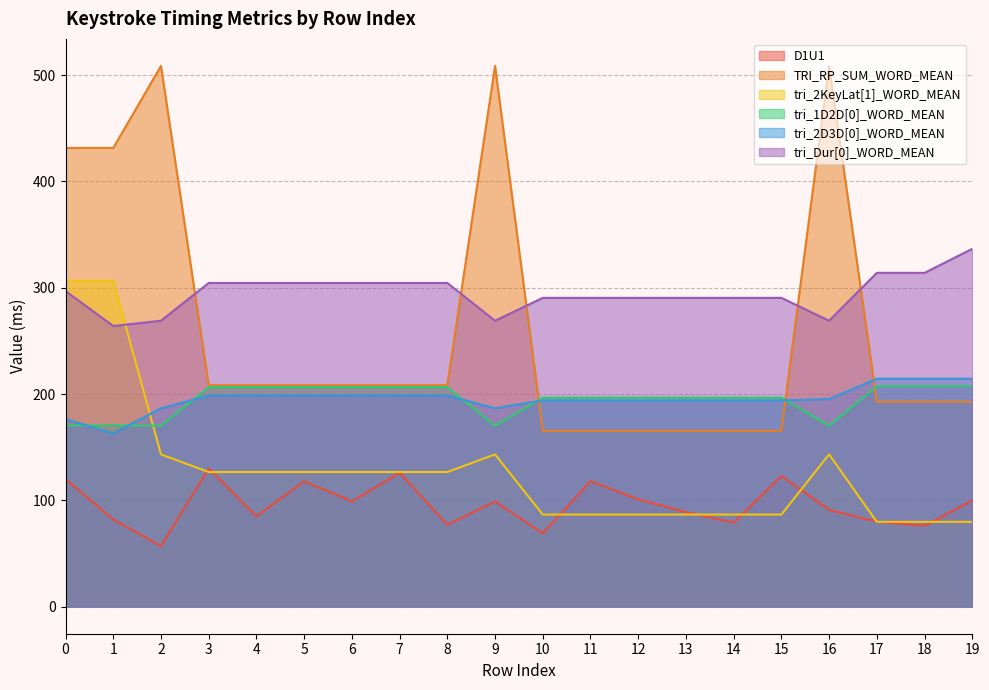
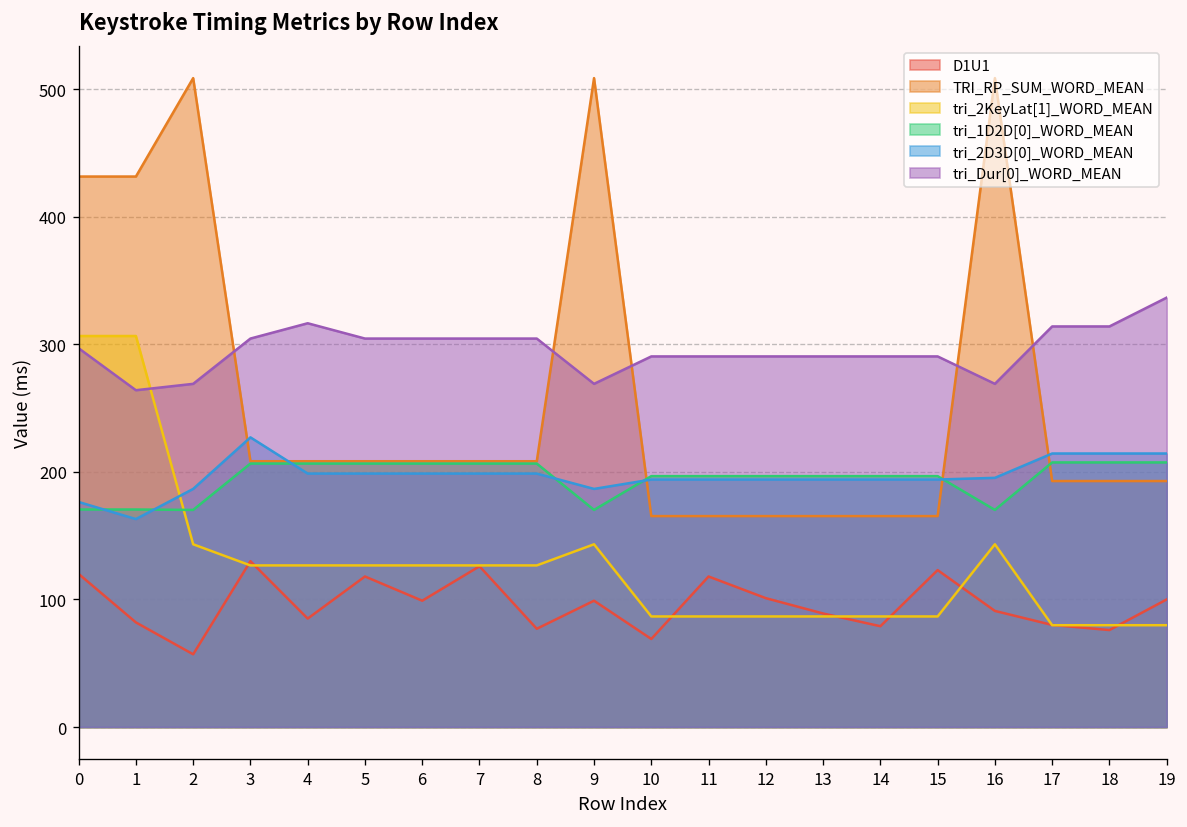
tri_2D3D[0]_WORD_MEAN, 3: 199 -> 227
tri_Dur[0]_WORD_MEAN, 4: 305 -> 317
